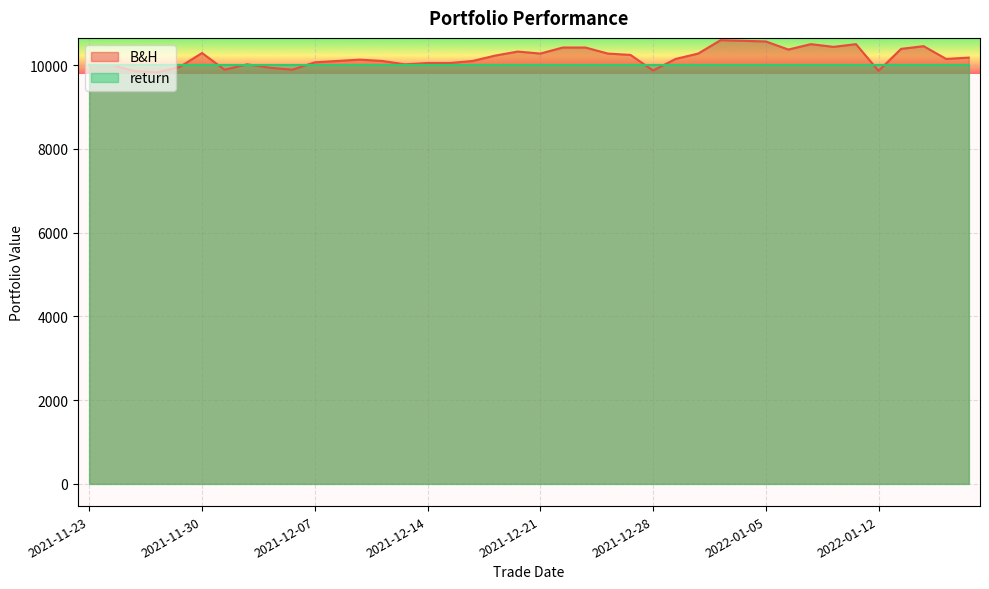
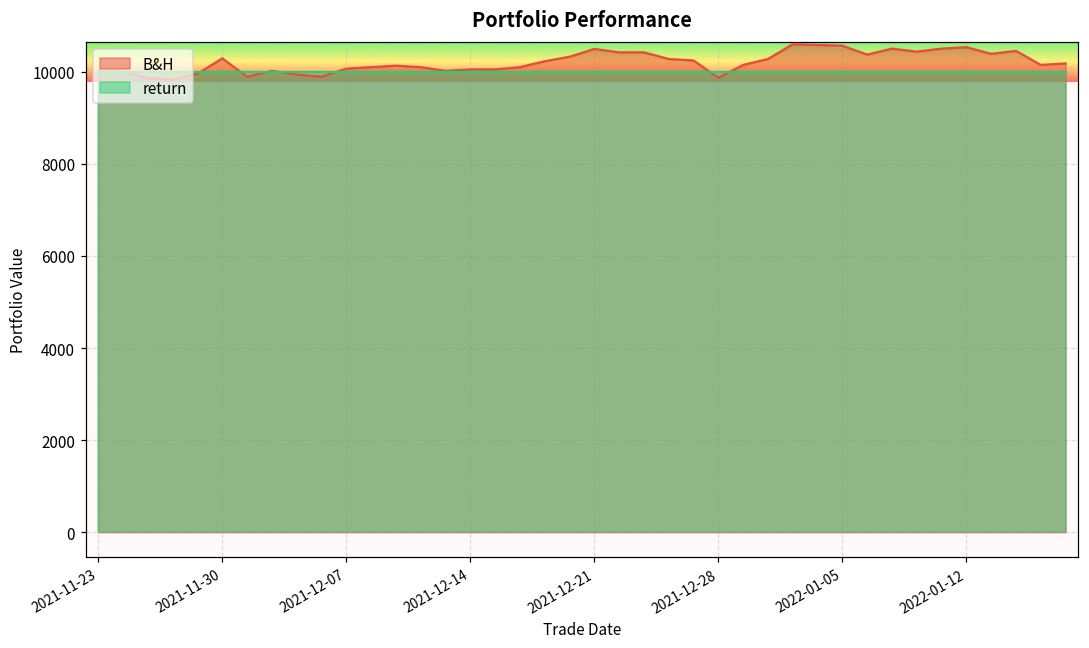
B&H, 2021-12-21: 10300 -> 10500
B&H, 2022-01-12: 9900 -> 10500
